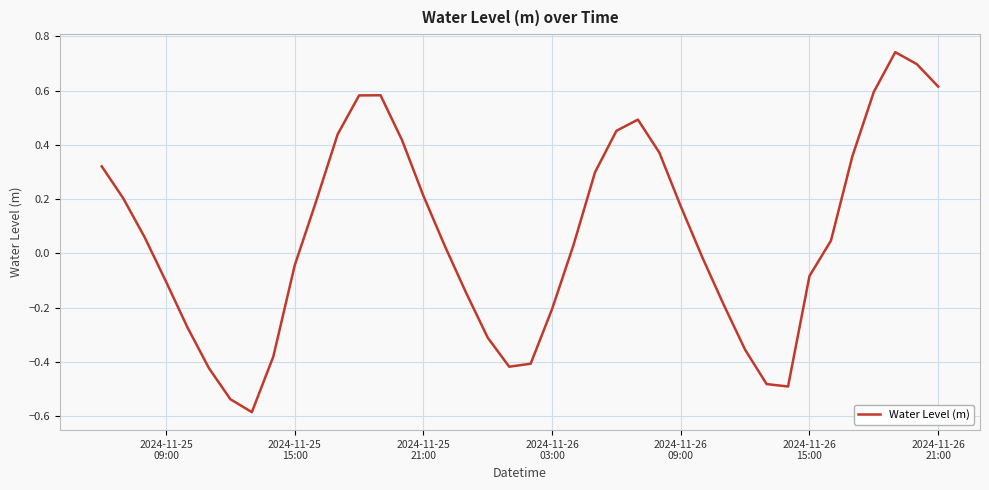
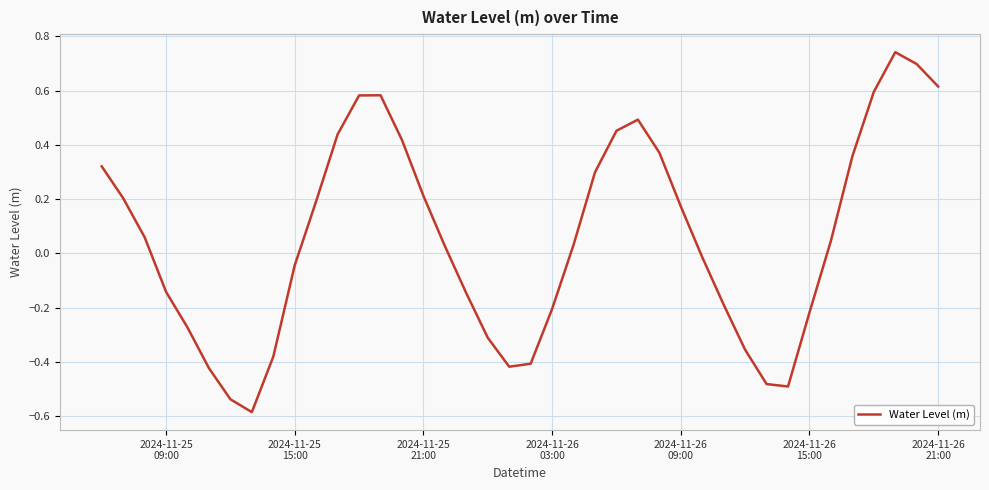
2024-11-25 09:00: -0.10 -> -0.14
2024-11-26 15:00: -0.08 -> -0.22
